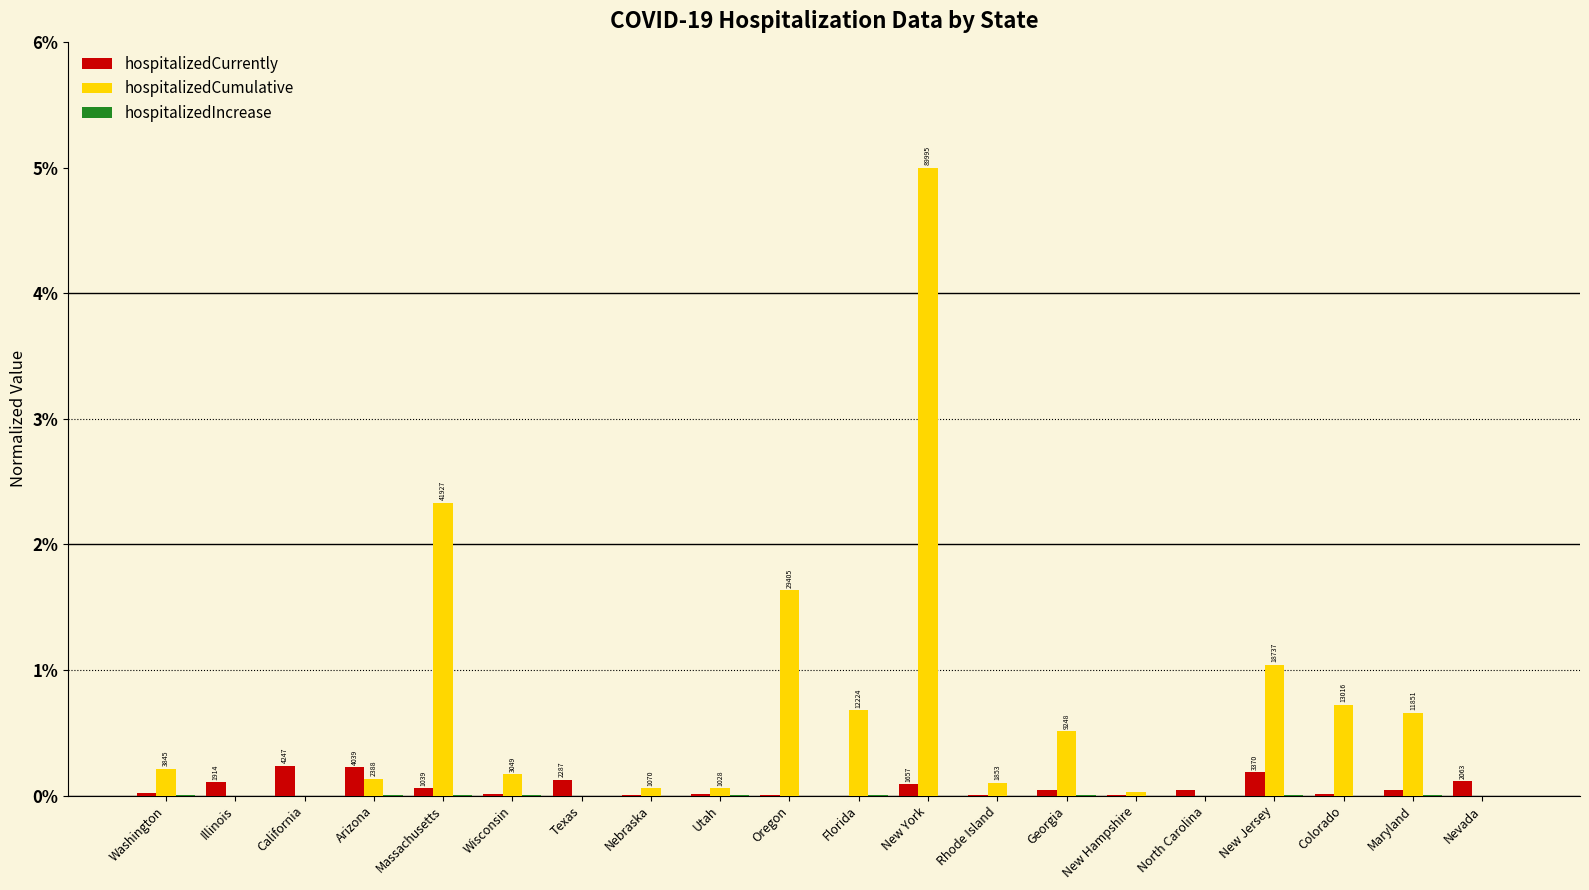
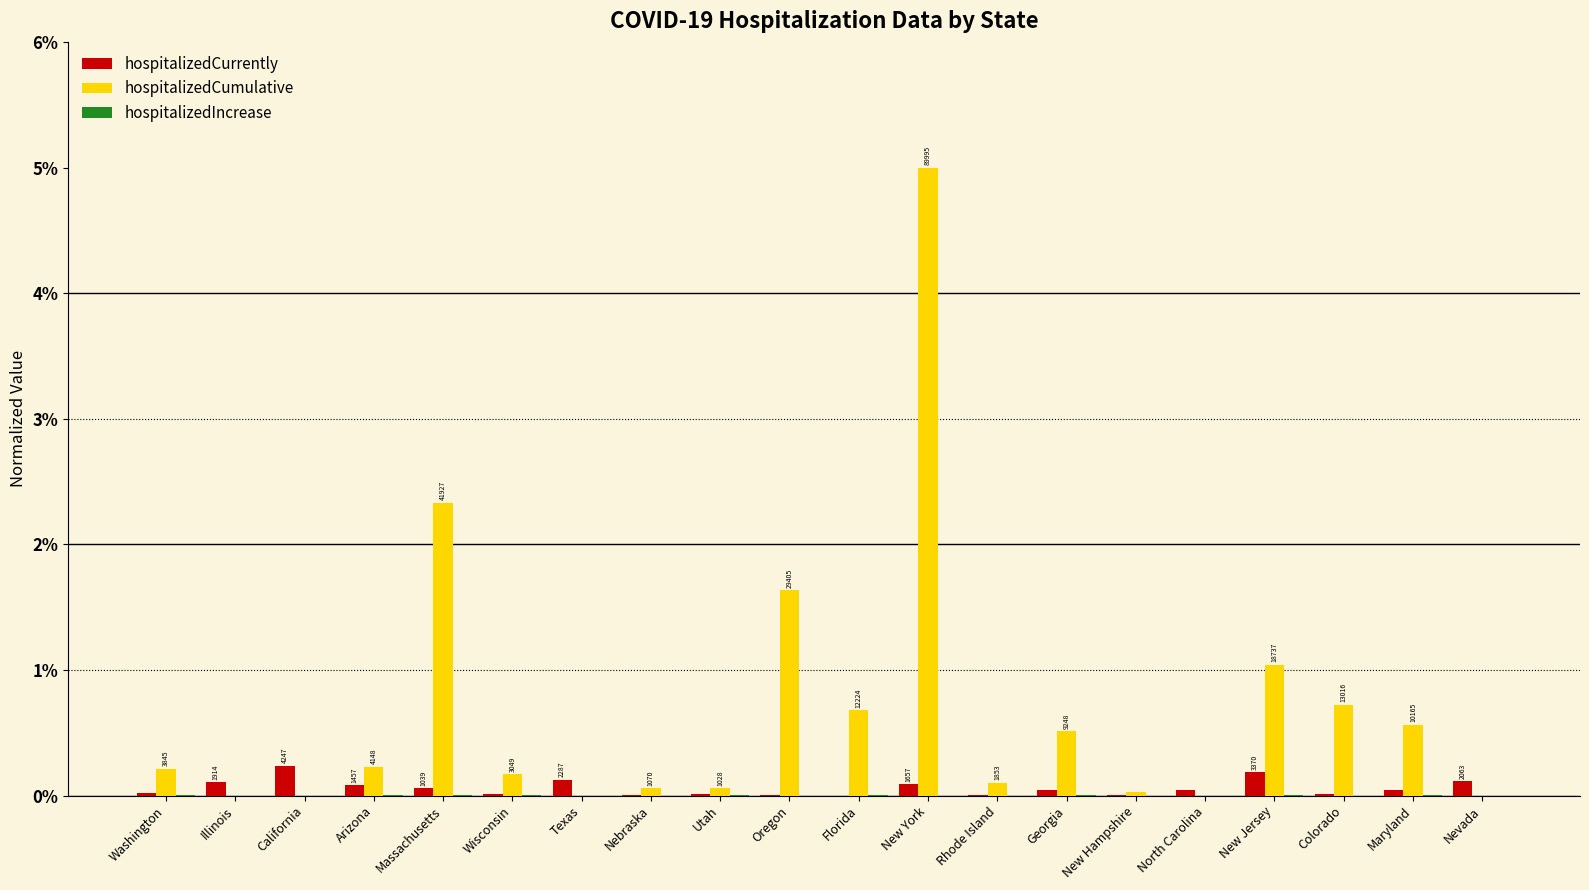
hospitalizedCurrently, Arizona: 4039 -> 1457
hospitalizedCumulative, Arizona: 2388 -> 4148
hospitalizedCumulative, Maryland: 11851 -> 10165
